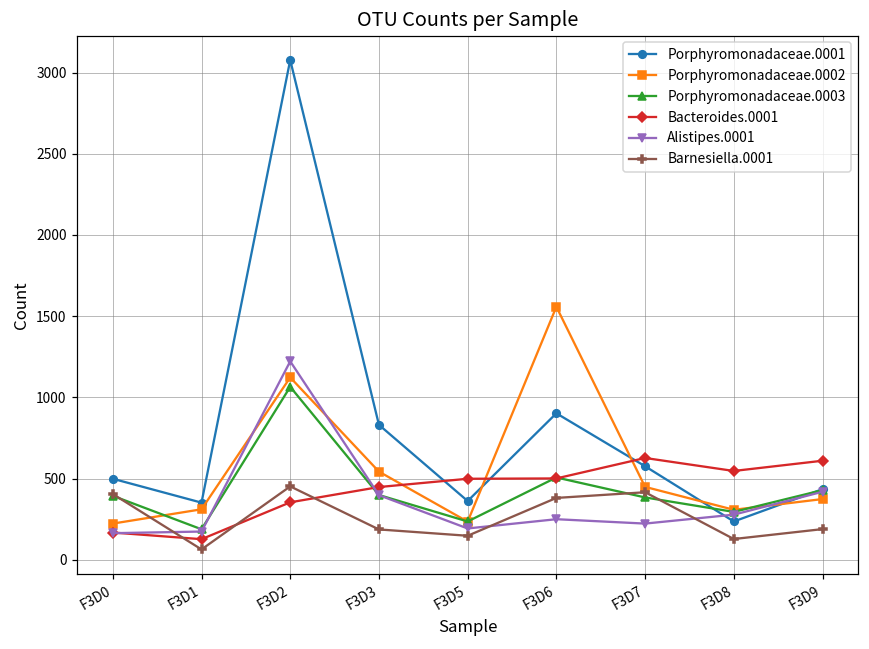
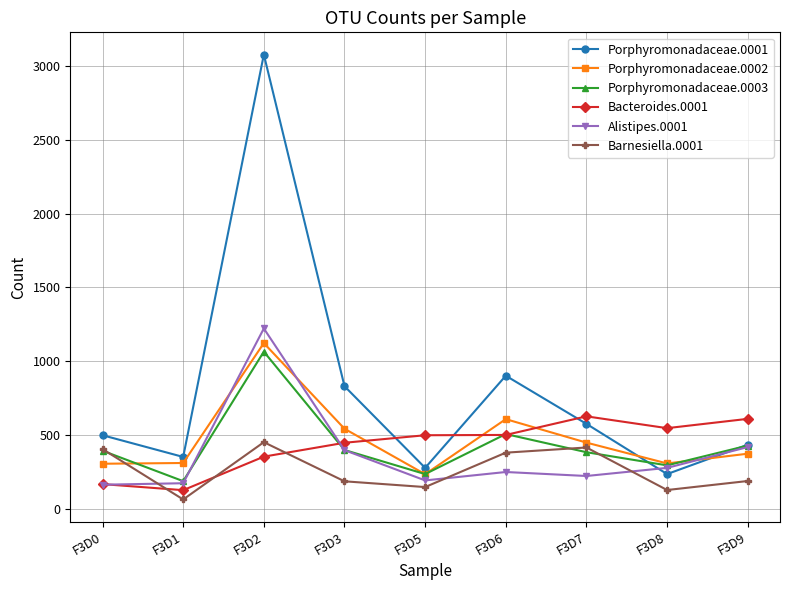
Porphyromonadaceae.0002, F3D0: 220 -> 310
Porphyromonadaceae.0001, F3D5: 360 -> 280
Porphyromonadaceae.0002, F3D6: 1560 -> 610
